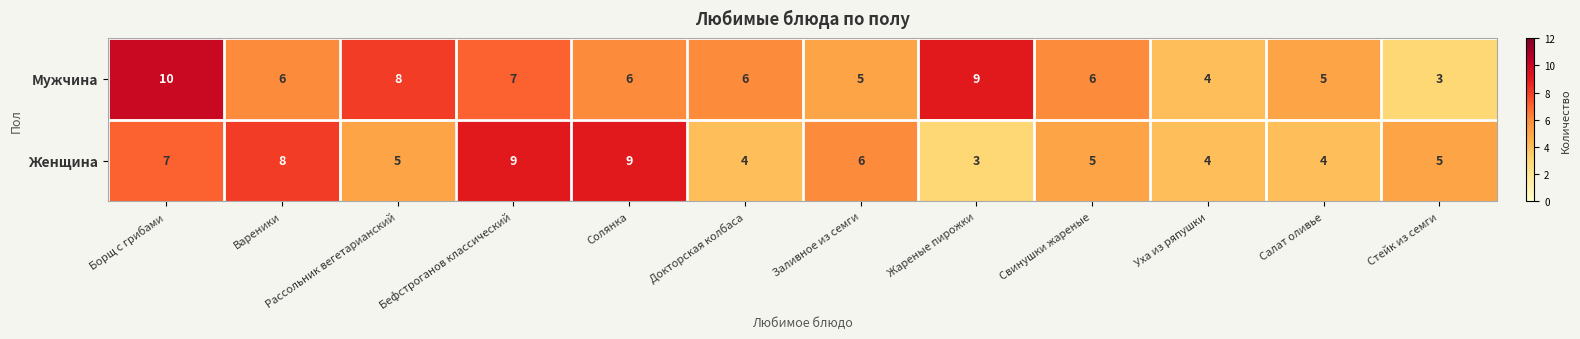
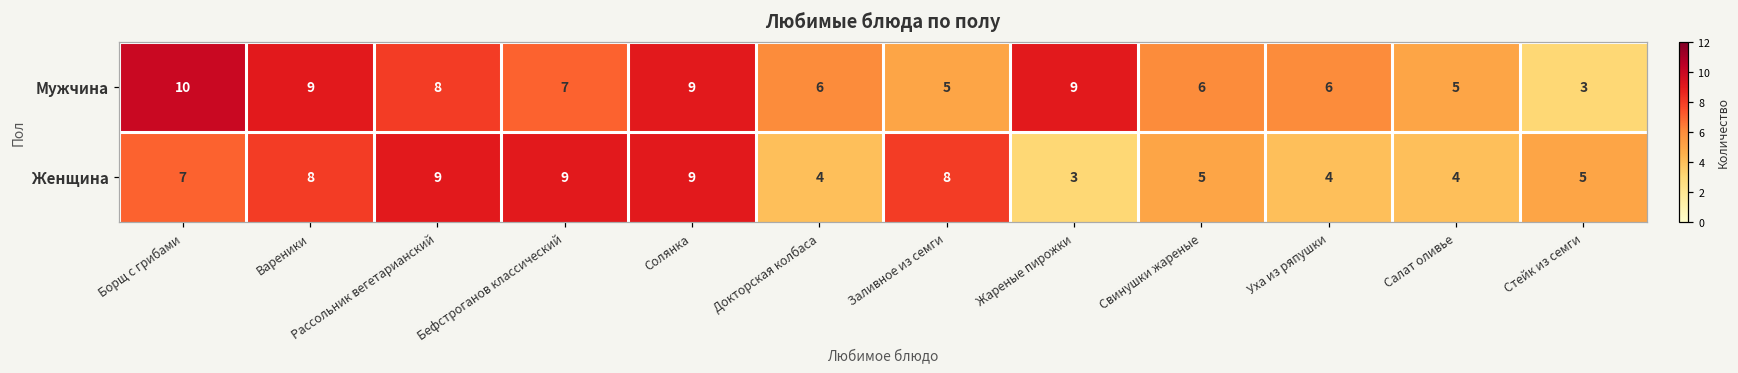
Мужчина, Вареники: 6 -> 9
Мужчина, Солянка: 6 -> 9
Мужчина, Уха из ряпушки: 4 -> 6
Женщина, Рассольник вегетарианский: 5 -> 9
Женщина, Заливное из семги: 6 -> 8
